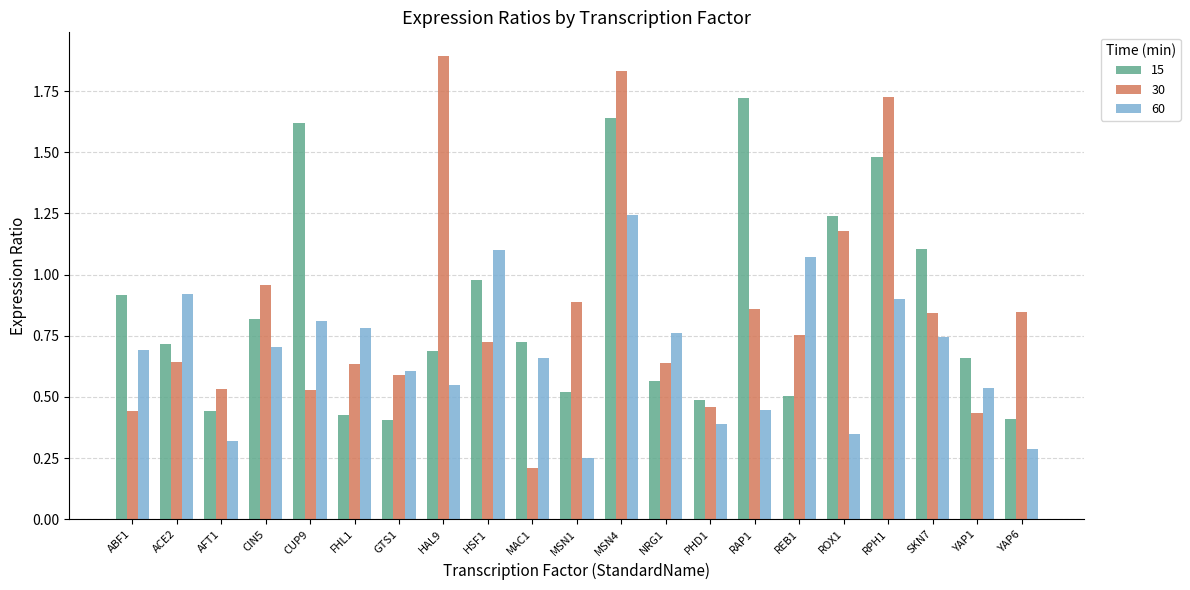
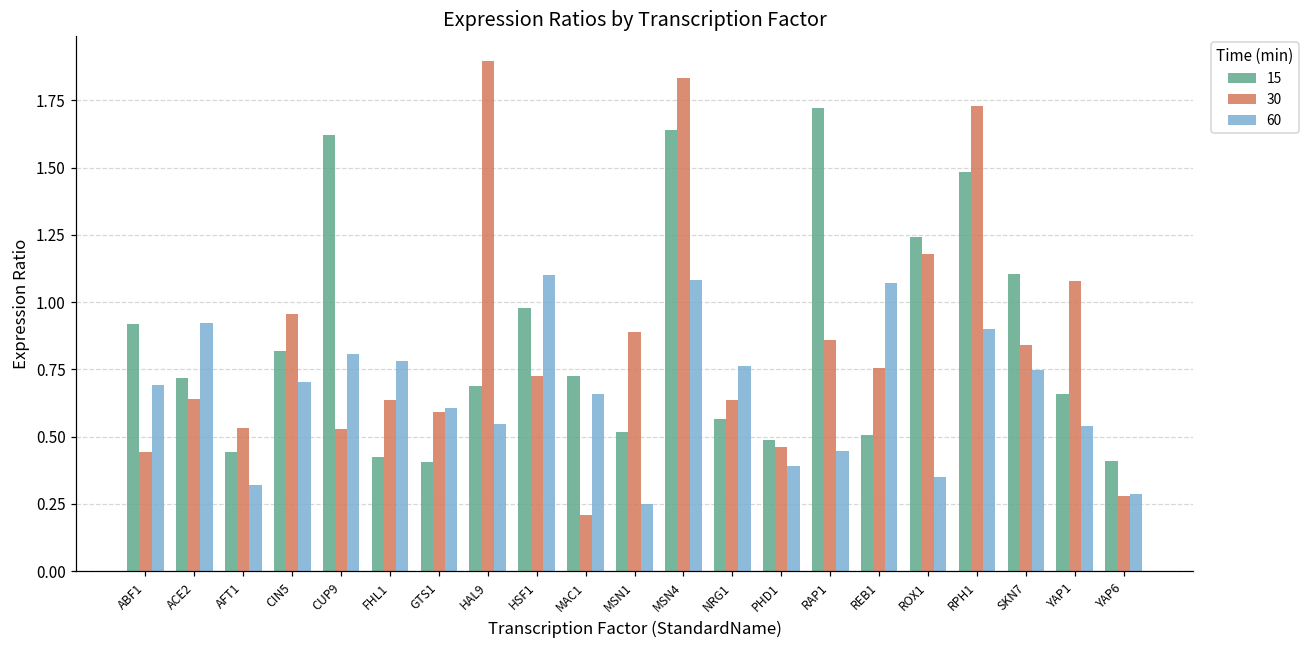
60, MSN4: 1.24 -> 1.08
30, YAP1: 0.43 -> 1.08
30, YAP6: 0.85 -> 0.28
